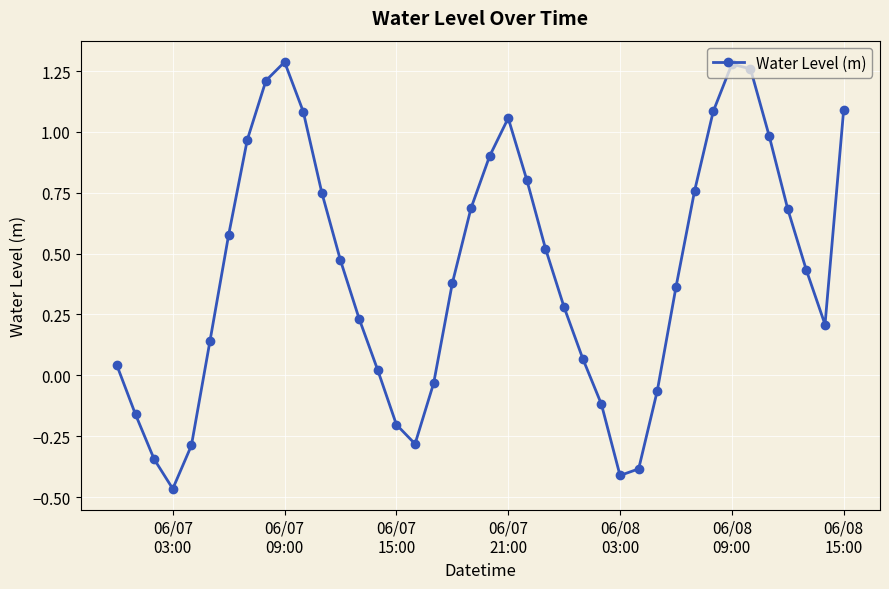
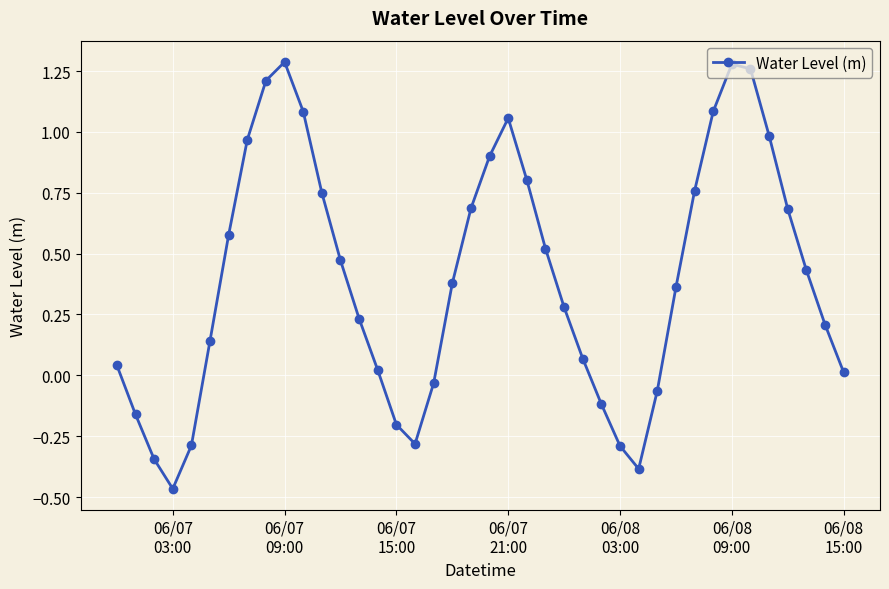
06/08 03:00: -0.41 -> -0.29
06/08 15:00: 1.09 -> 0.01
